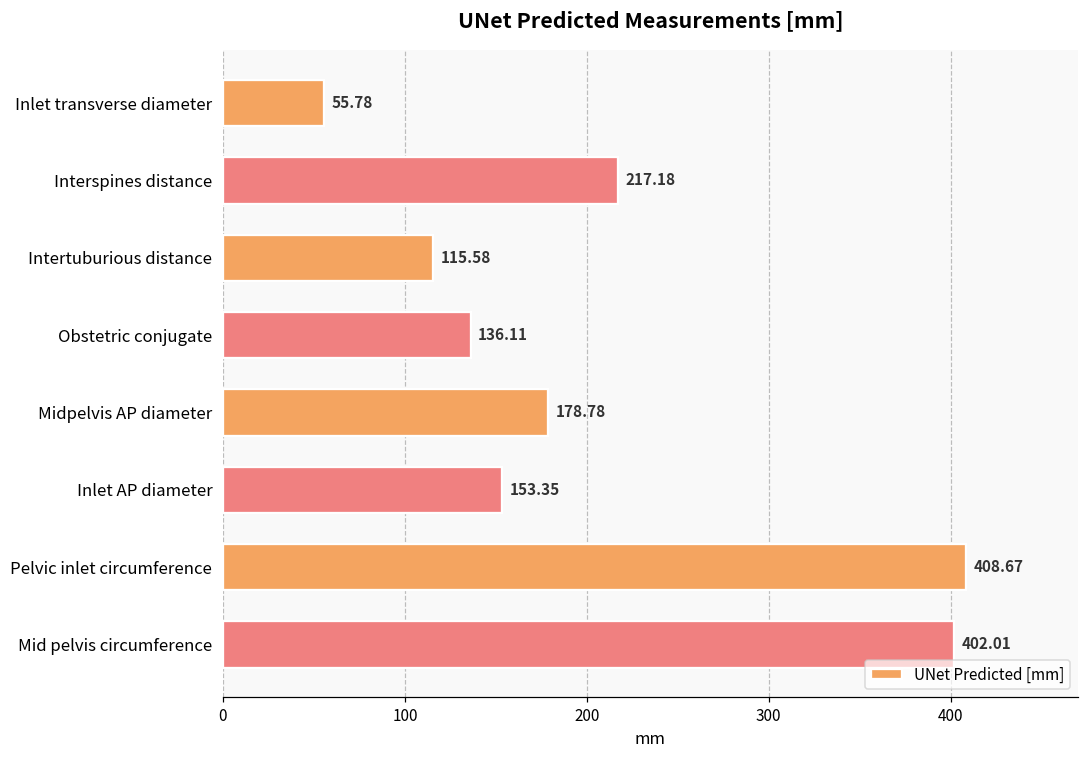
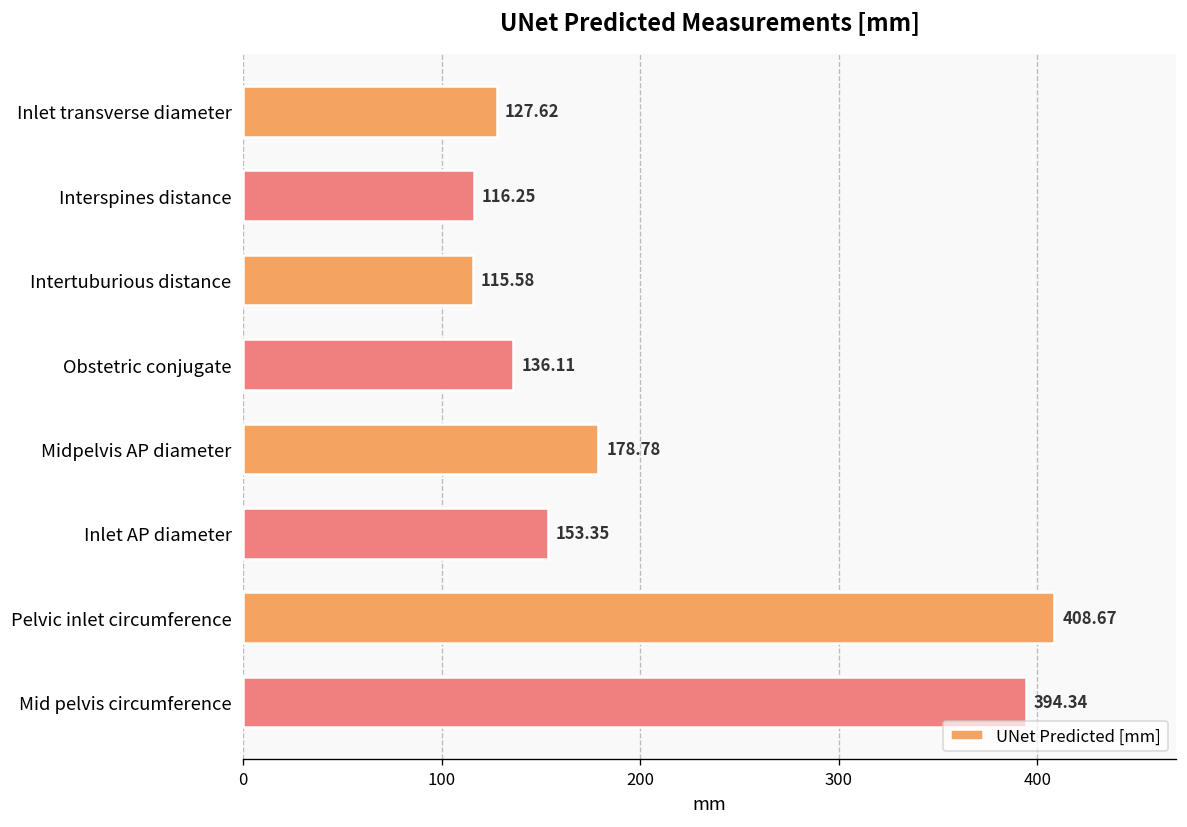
Inlet transverse diameter: 55.78 -> 127.62
Interspines distance: 217.18 -> 116.25
Mid pelvis circumference: 402.01 -> 394.34
